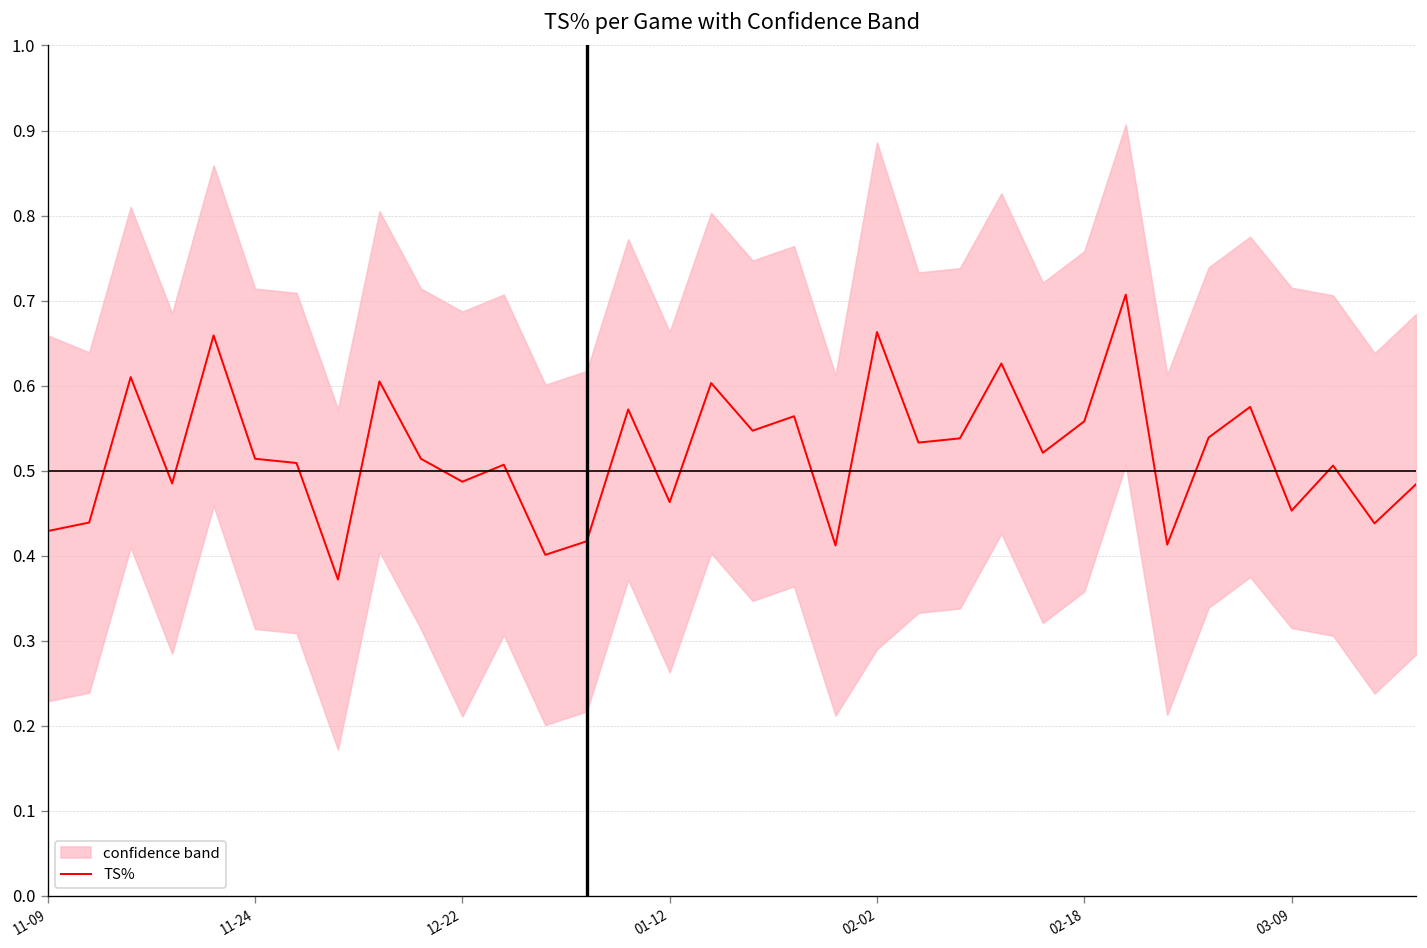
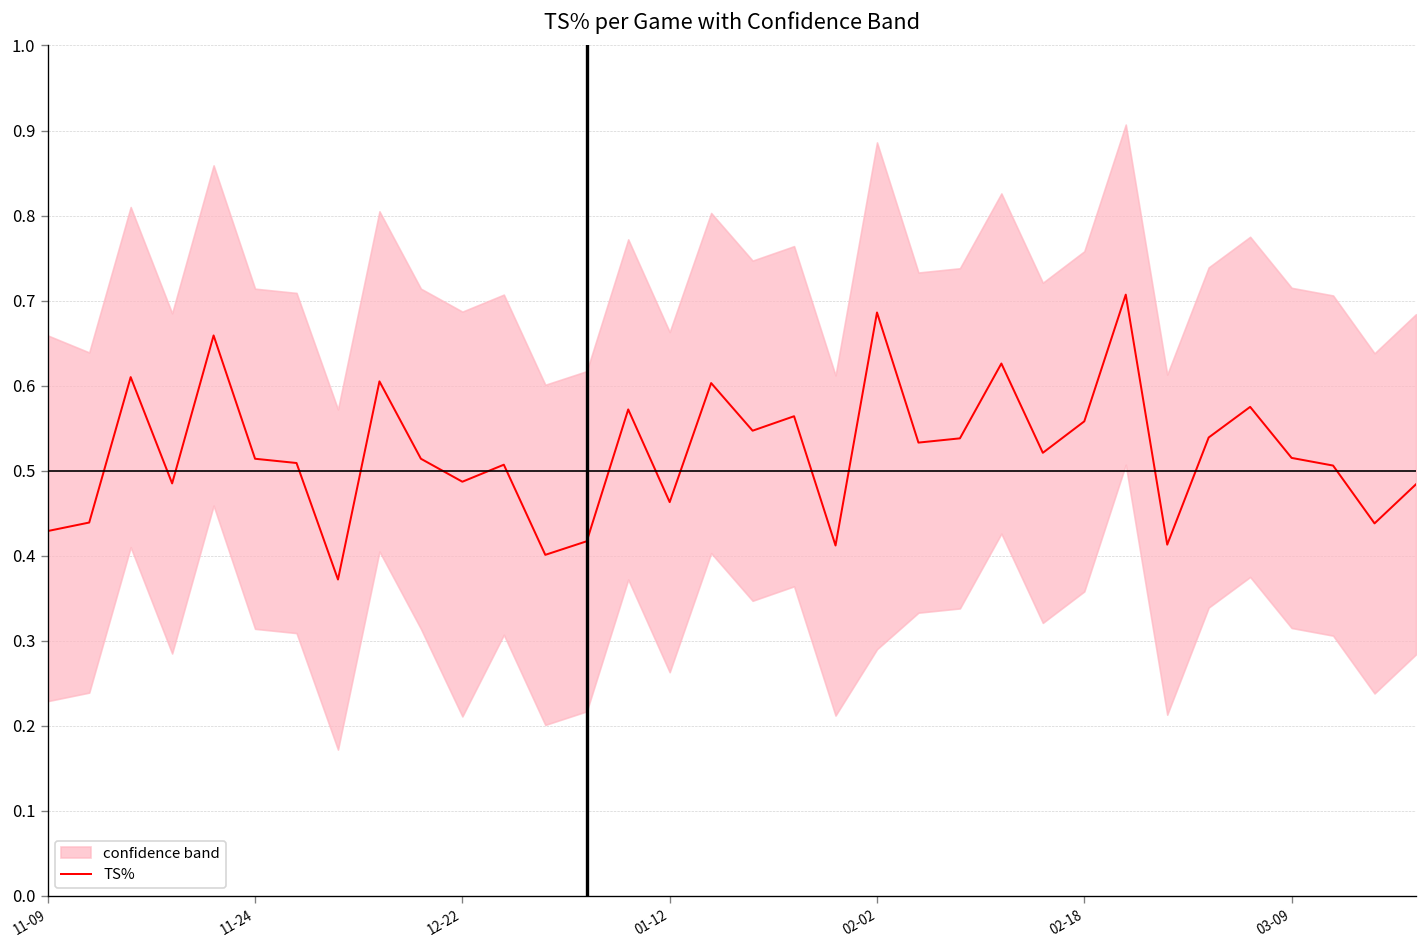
TS%, 02-02: 0.66 -> 0.69
TS%, 03-09: 0.45 -> 0.52
